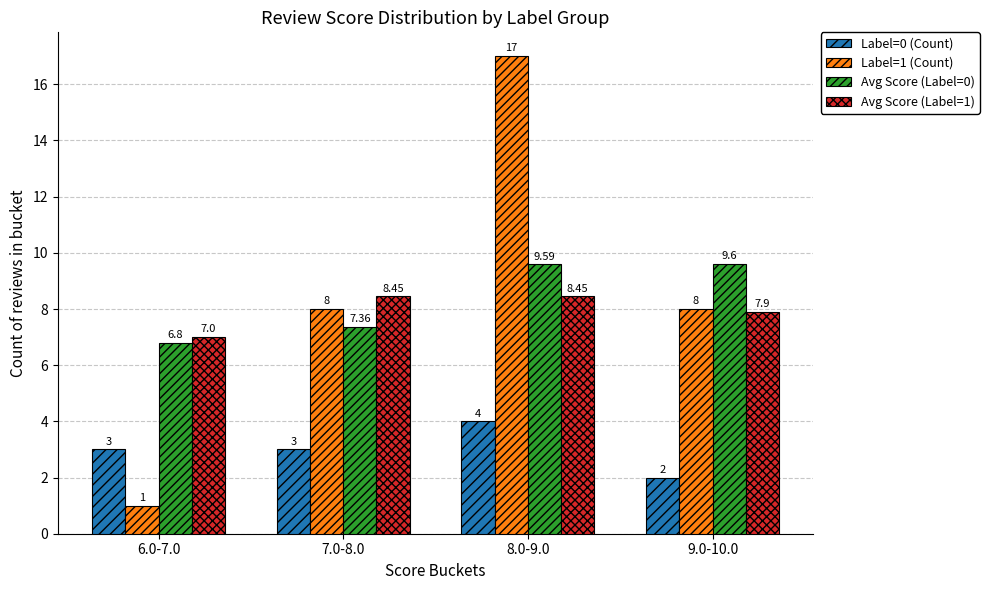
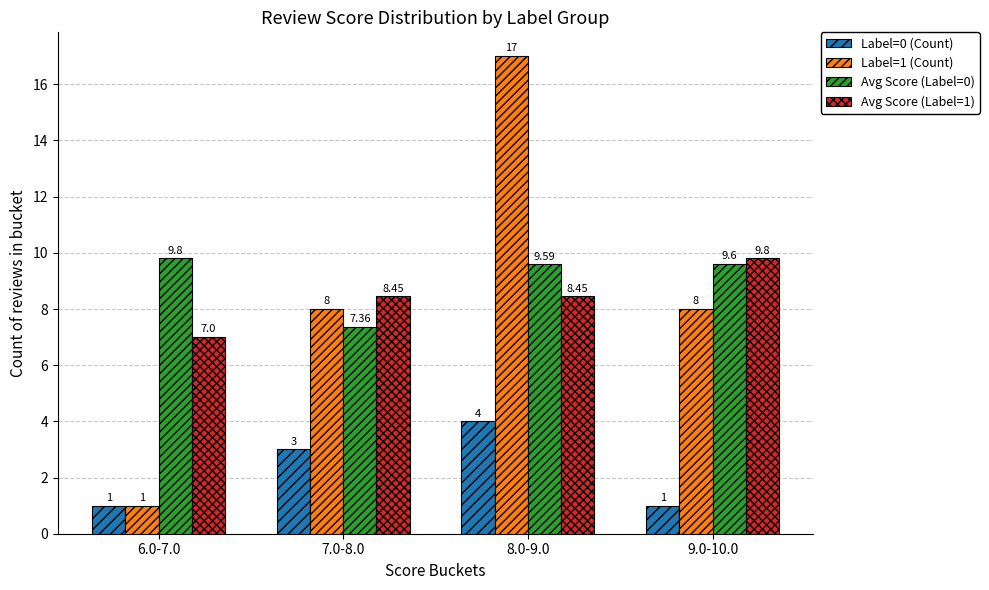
Label=0 (Count), 6.0-7.0: 3 -> 1
Avg Score (Label=0), 6.0-7.0: 6.8 -> 9.8
Label=0 (Count), 9.0-10.0: 2 -> 1
Avg Score (Label=1), 9.0-10.0: 7.9 -> 9.8
